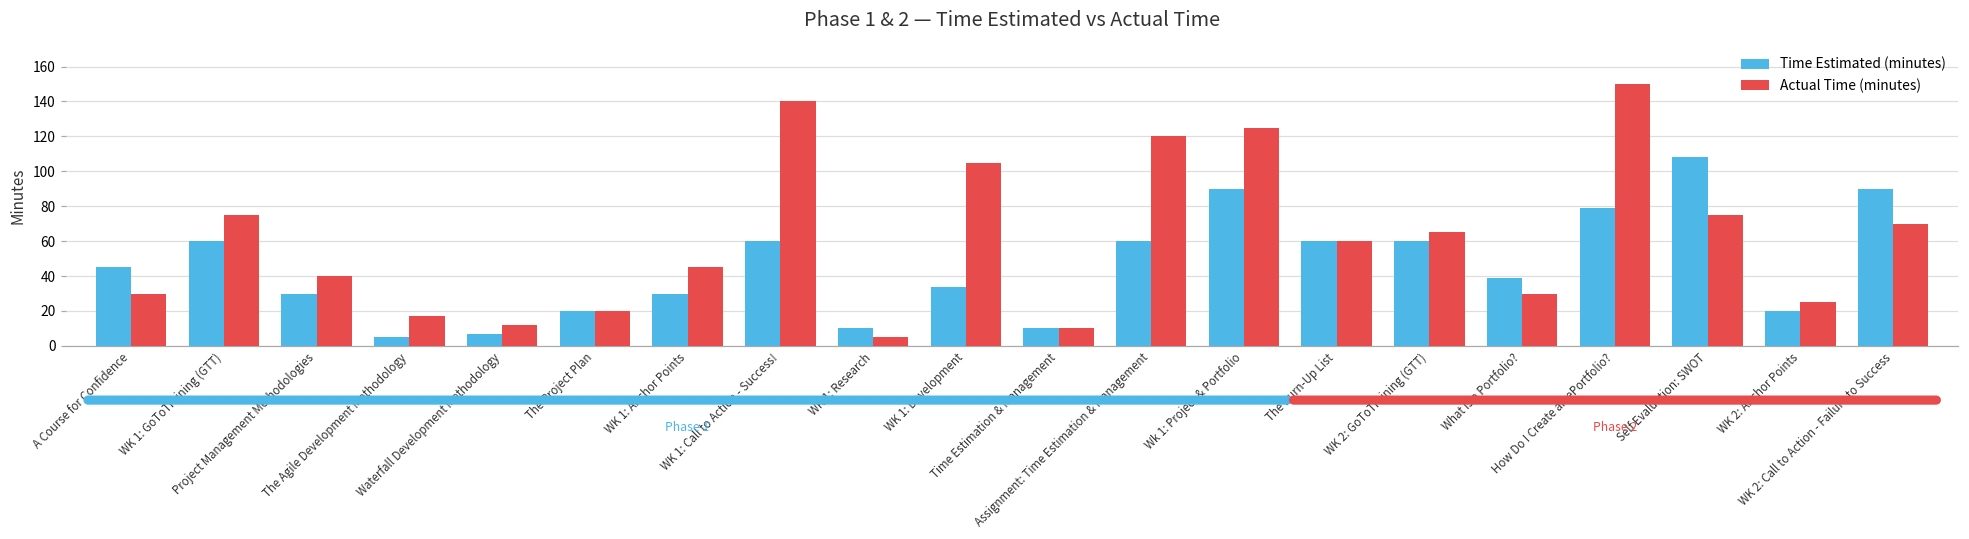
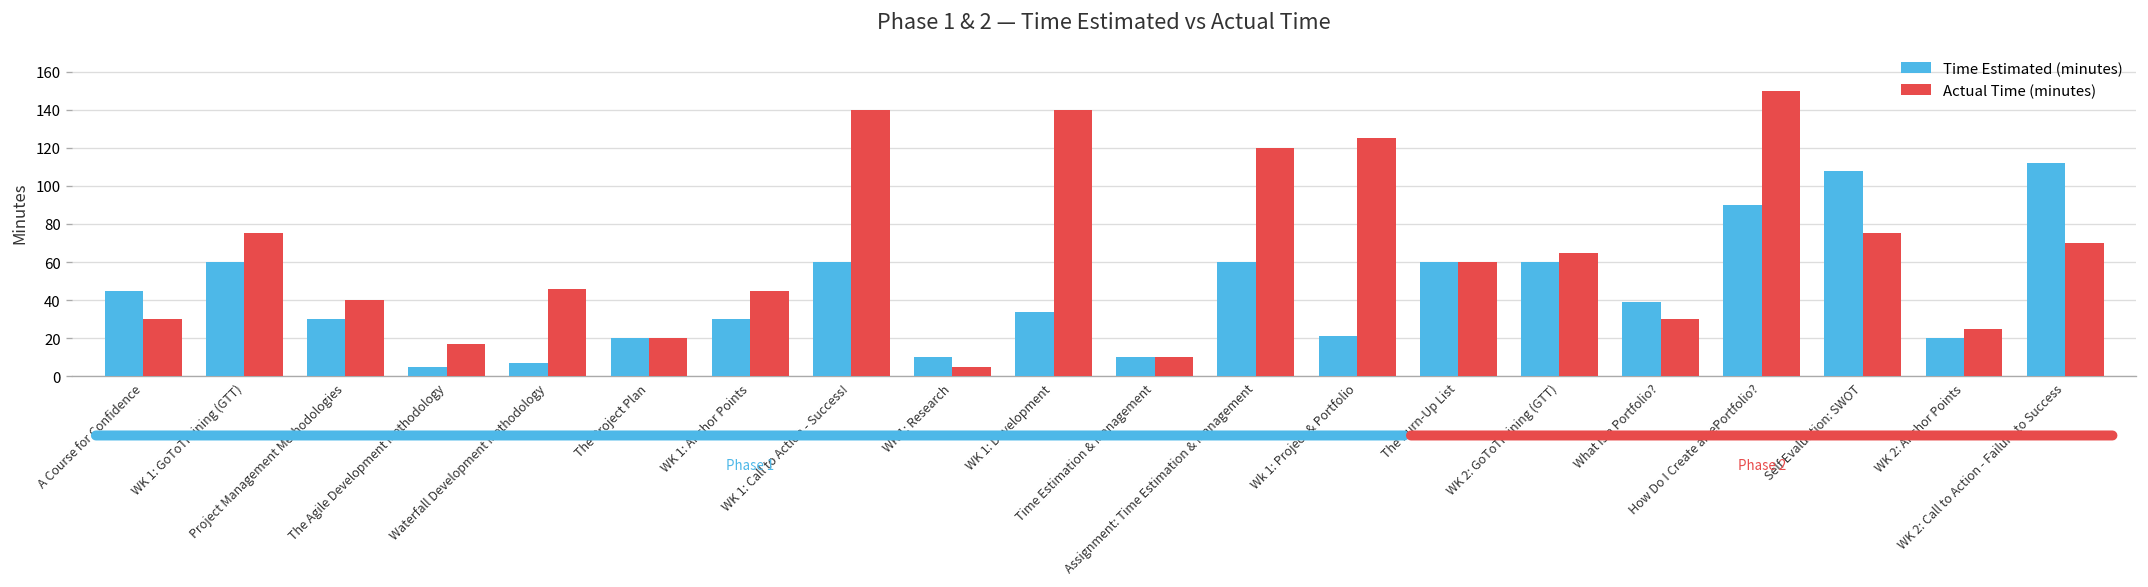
Actual Time (minutes), Waterfall Development Methodology: 12 -> 46
Actual Time (minutes), WK 1: Development: 105 -> 140
Time Estimated (minutes), Wk 1: Project & Portfolio: 90 -> 21
Time Estimated (minutes), How Do I Create an ePortfolio?: 79 -> 90
Time Estimated (minutes), WK 2: Call to Action - Failure to Success: 90 -> 112
